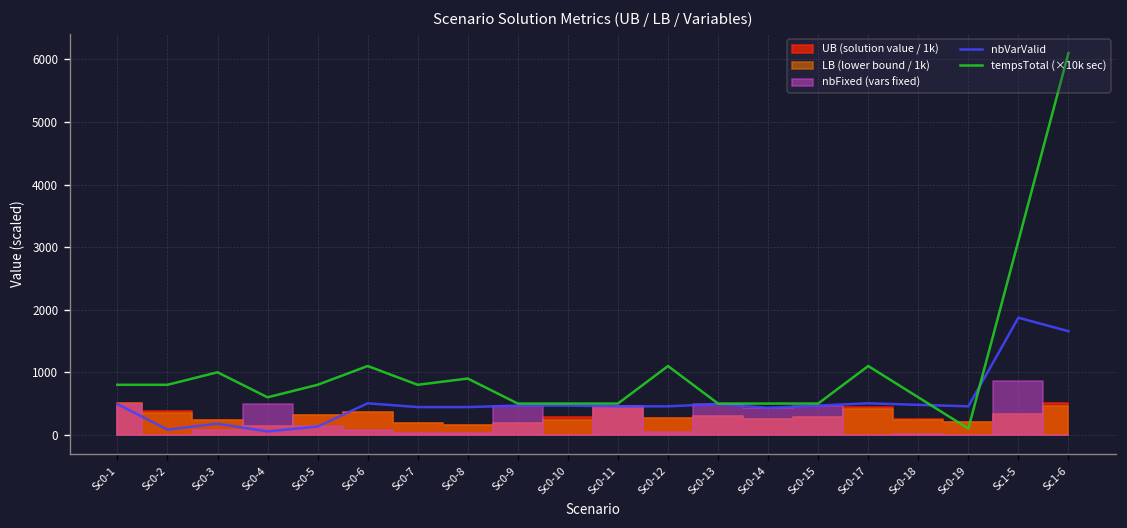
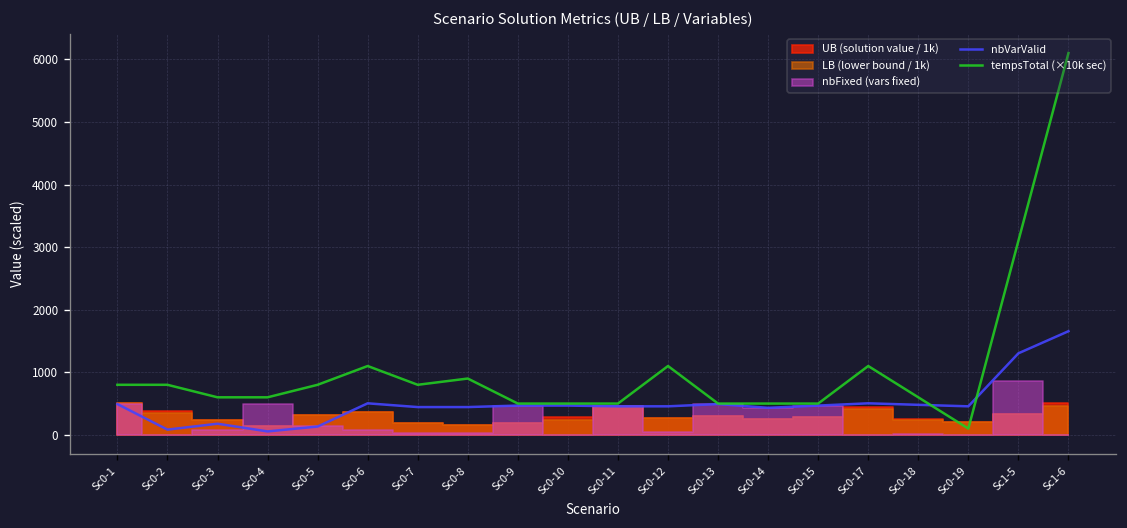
tempsTotal (×10k sec), Sc0-3: 1000 -> 600
nbVarValid, Sc1-5: 1900 -> 1300
